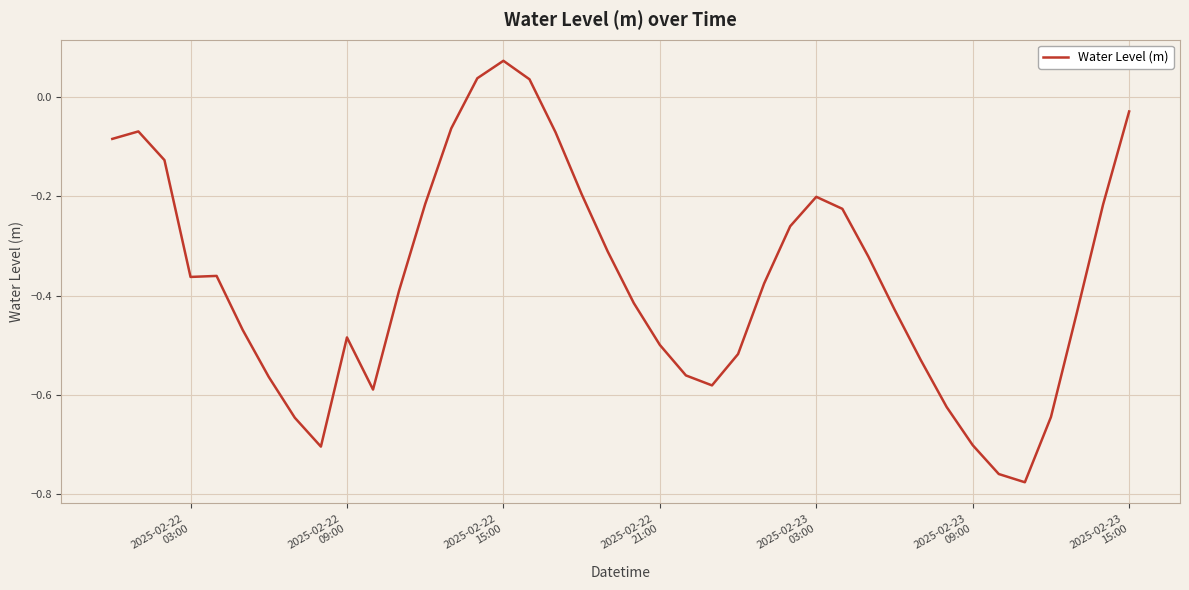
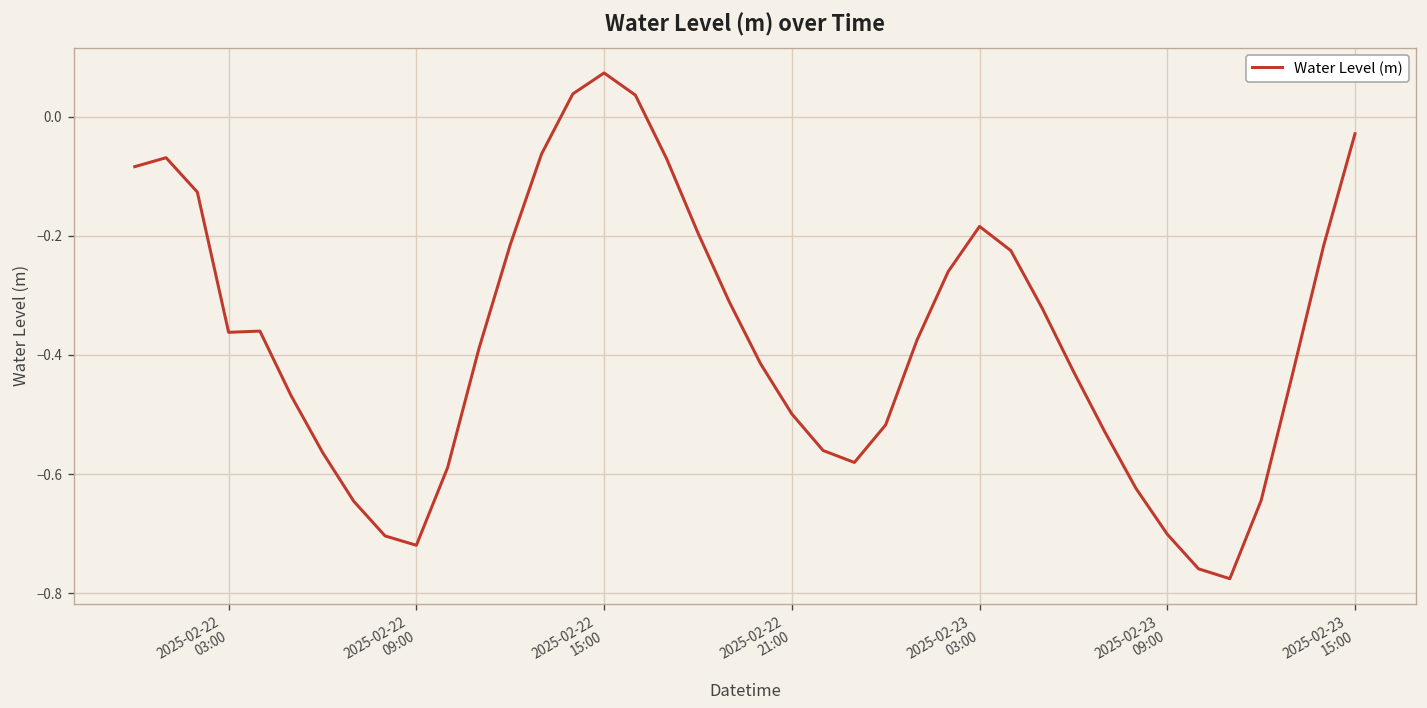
2025-02-22 09:00: -0.48 -> -0.72
2025-02-23 03:00: -0.20 -> -0.18
